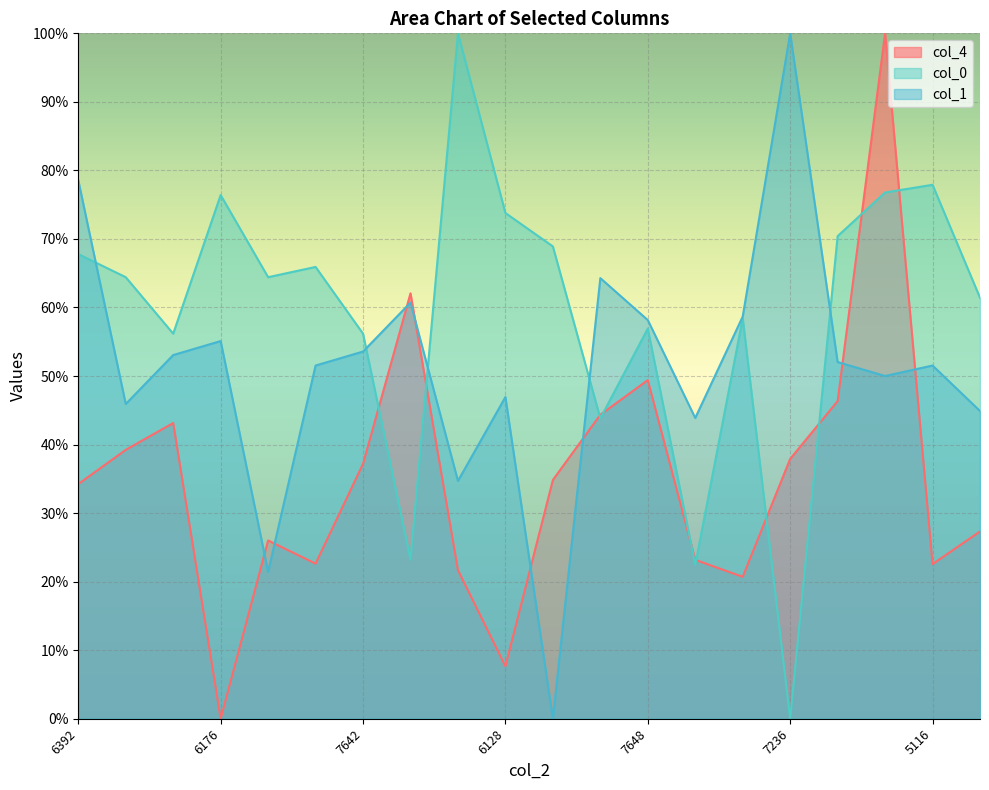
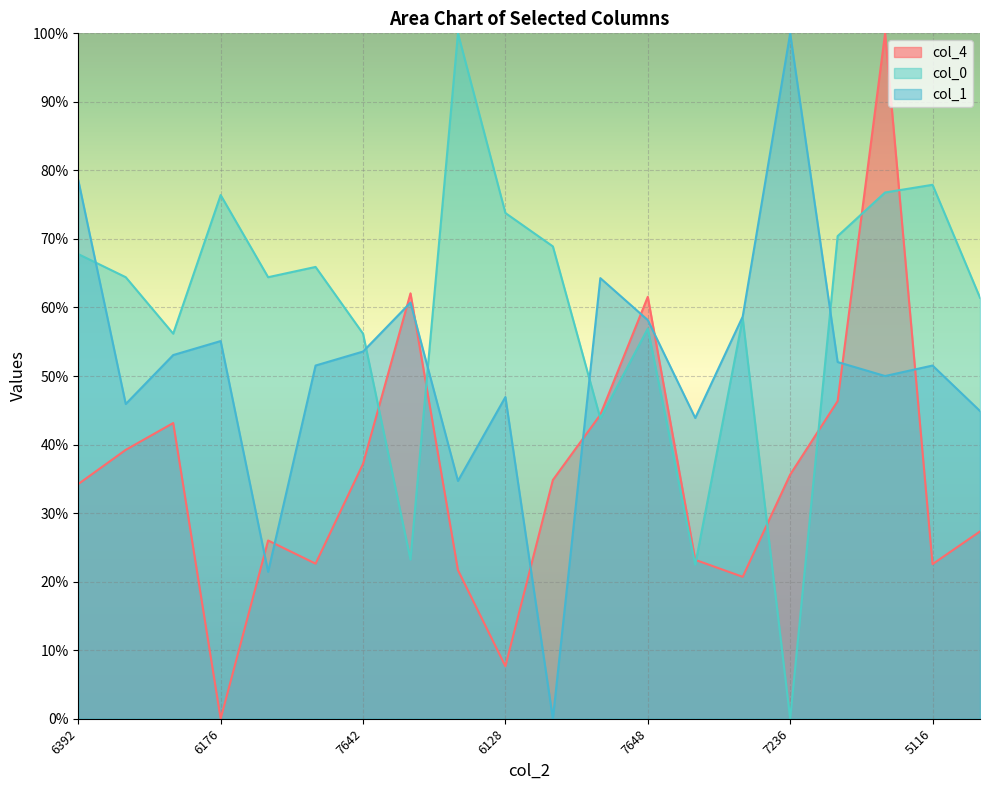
col_4, 7648: 49% -> 62%
col_4, 7236: 38% -> 36%
